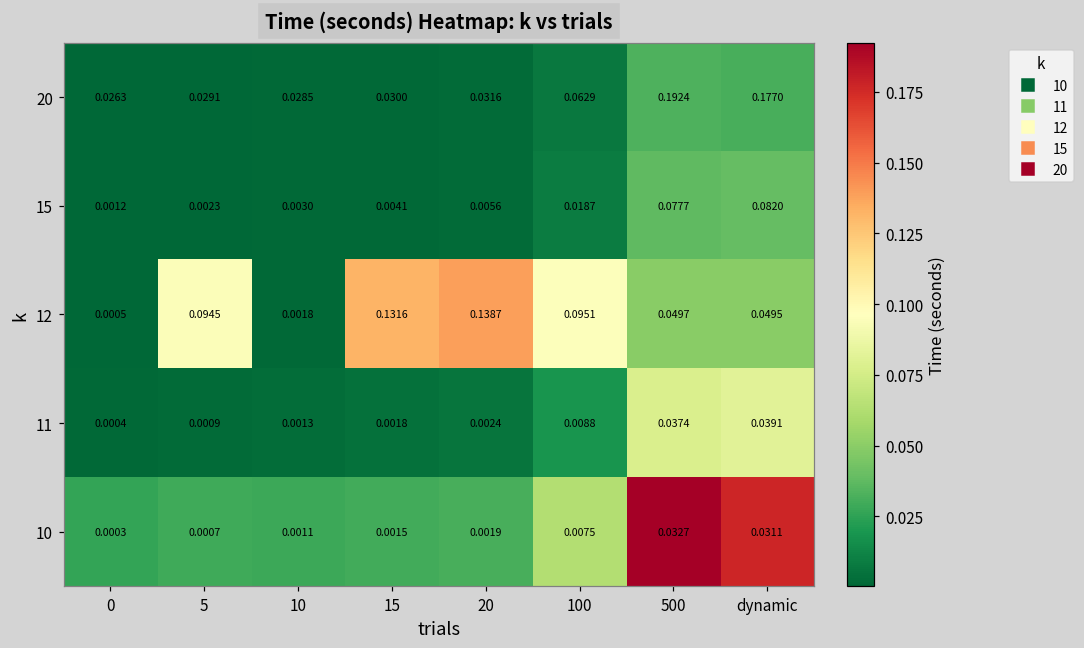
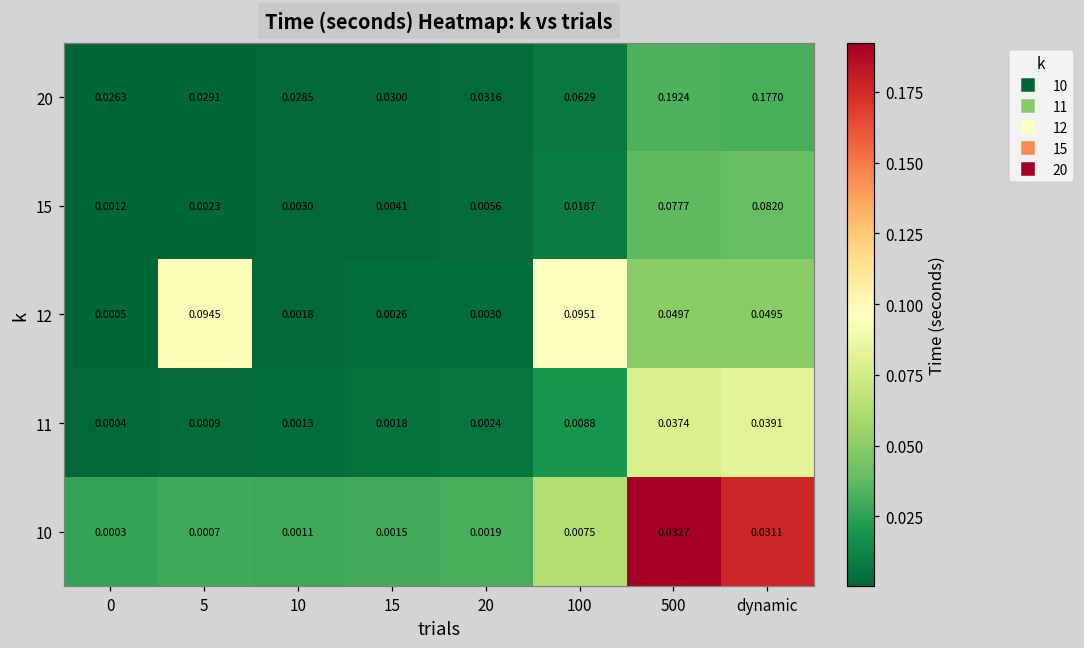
12, 15: 0.1316 -> 0.0026
12, 20: 0.1387 -> 0.0030
